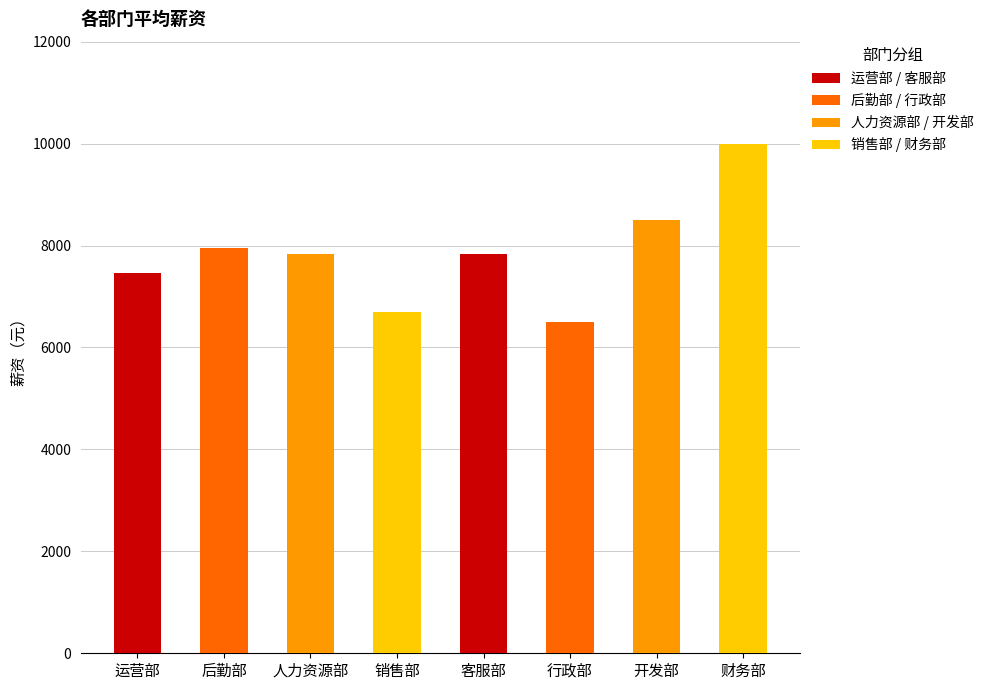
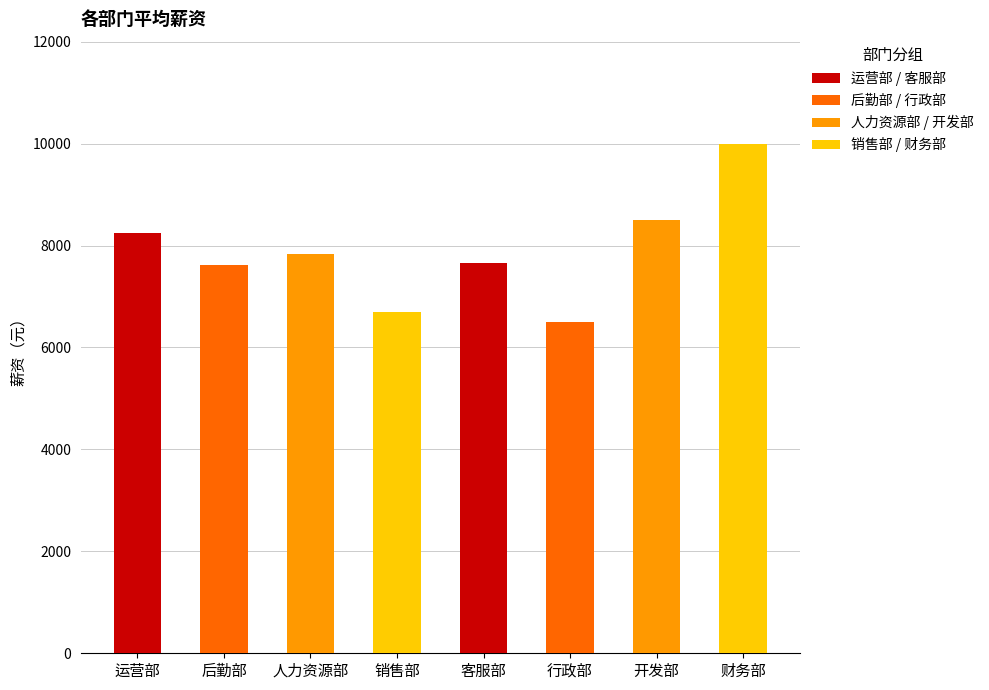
运营部: 7500 -> 8300
后勤部: 7900 -> 7600
客服部: 7800 -> 7700
